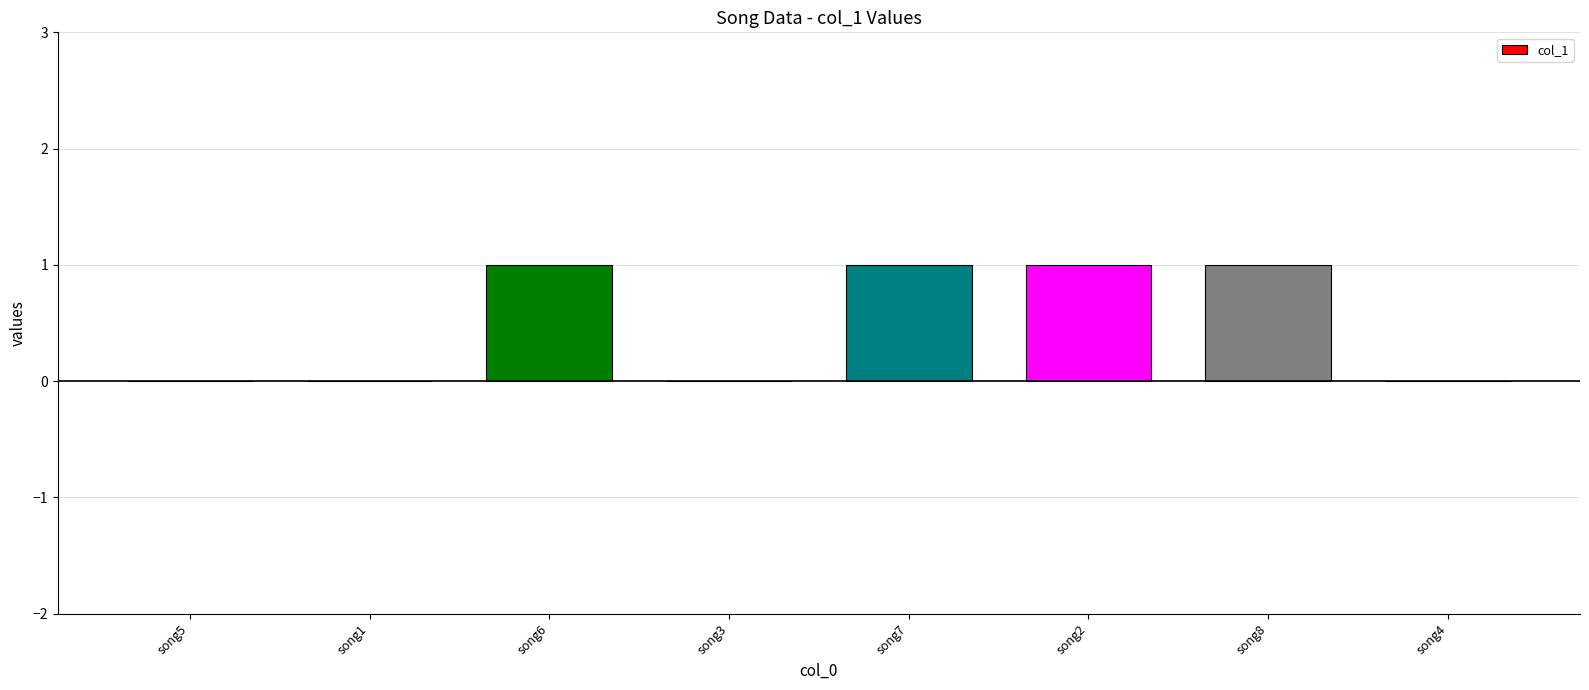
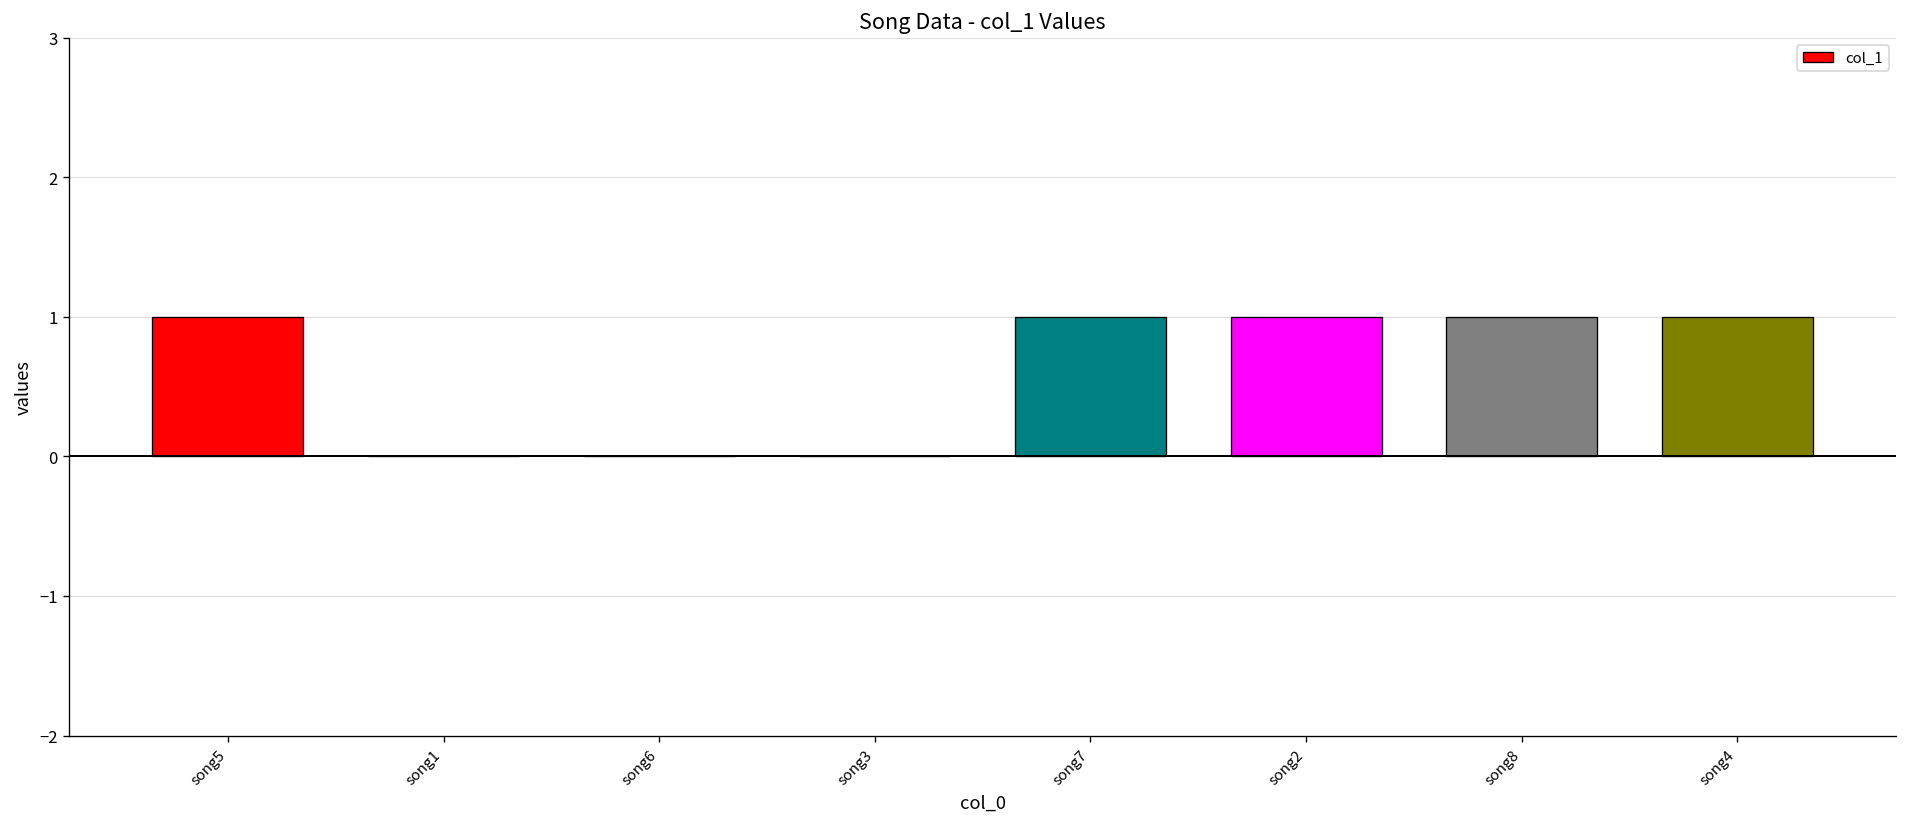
song5: 0 -> 1
song6: 1 -> 0
song4: 0 -> 1
